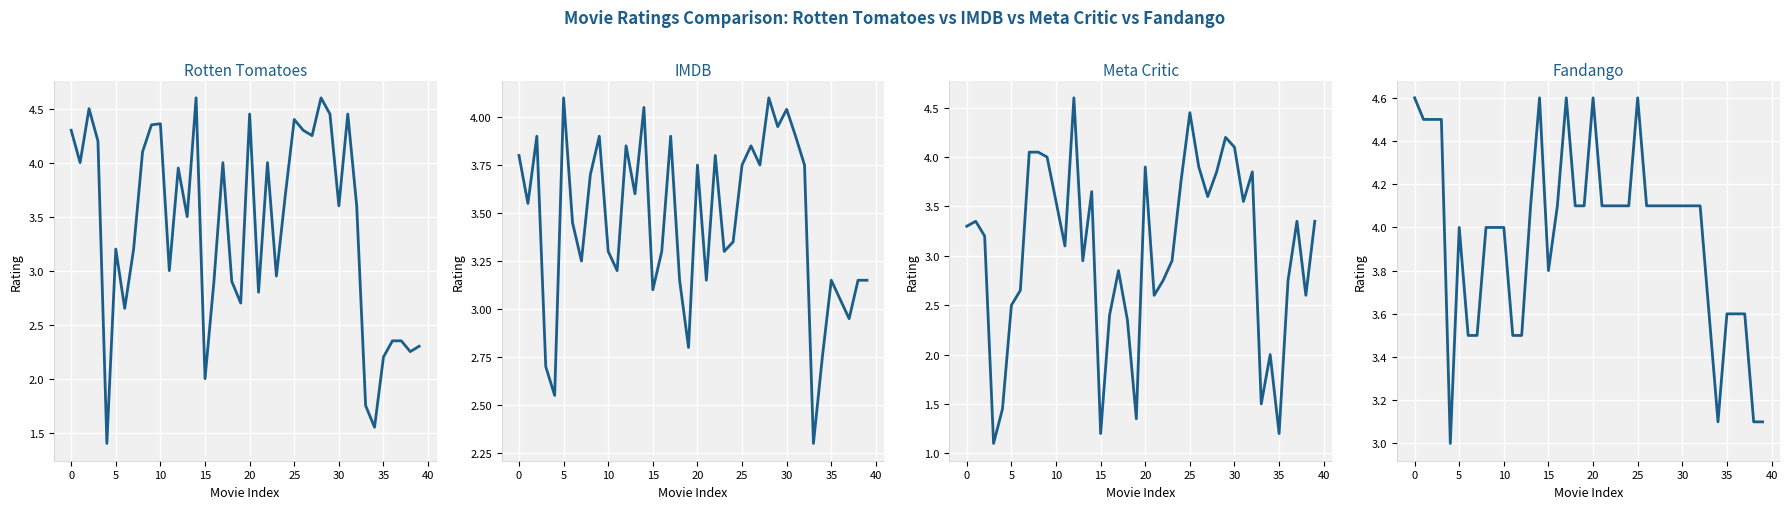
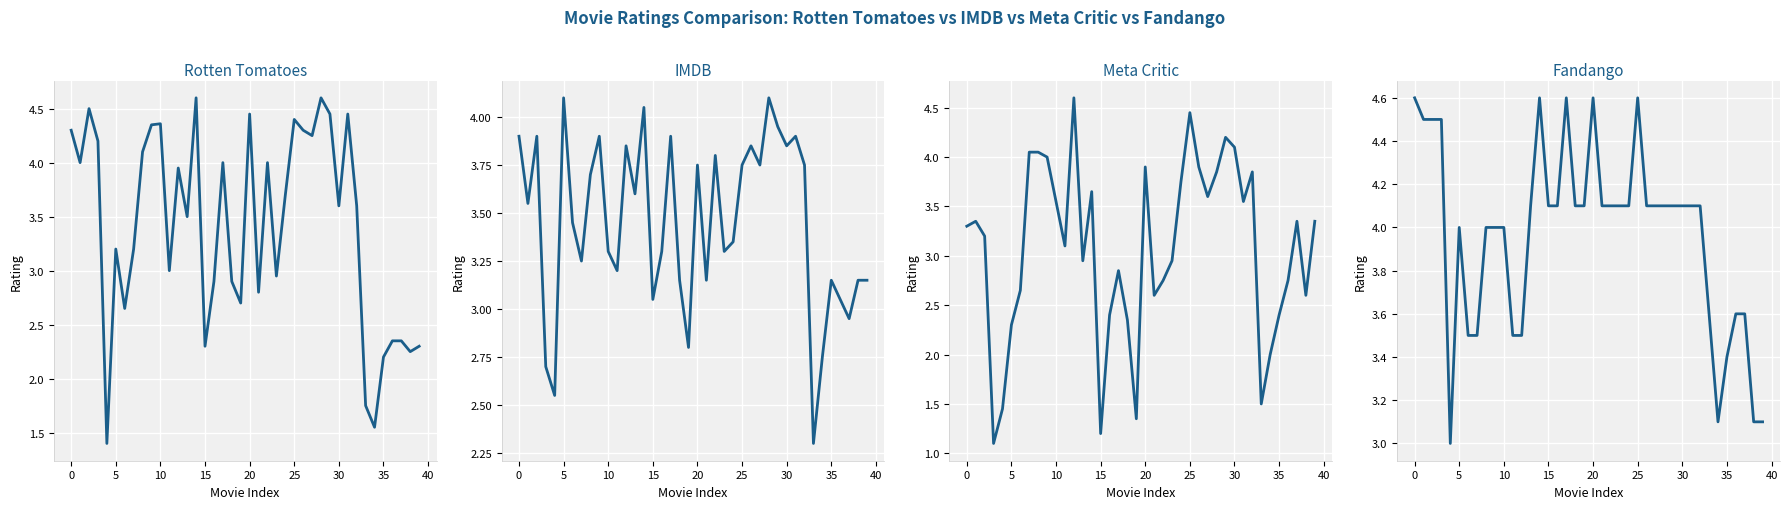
Rotten Tomatoes, 15: 2.0 -> 2.3
IMDB, 0: 3.8 -> 3.9
IMDB, 15: 3.10 -> 3.05
IMDB, 30: 4.04 -> 3.85
Meta Critic, 5: 2.5 -> 2.3
Meta Critic, 35: 1.2 -> 2.4
Fandango, 15: 3.8 -> 4.1
Fandango, 35: 3.6 -> 3.4
